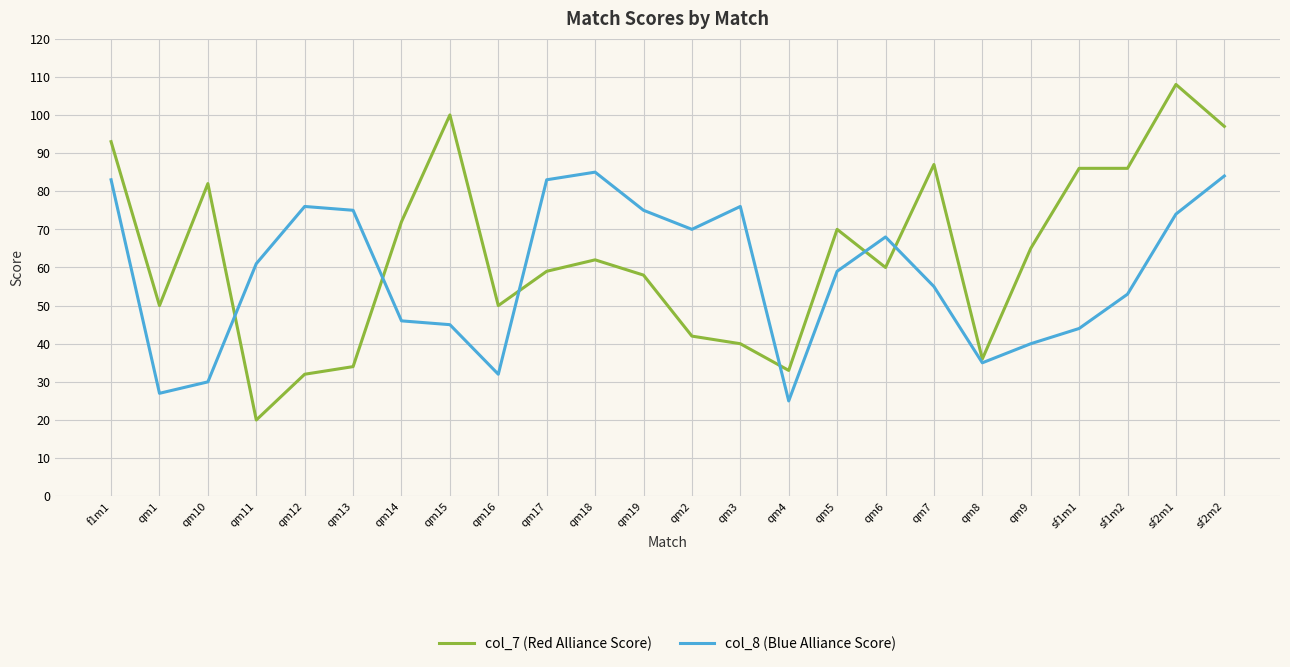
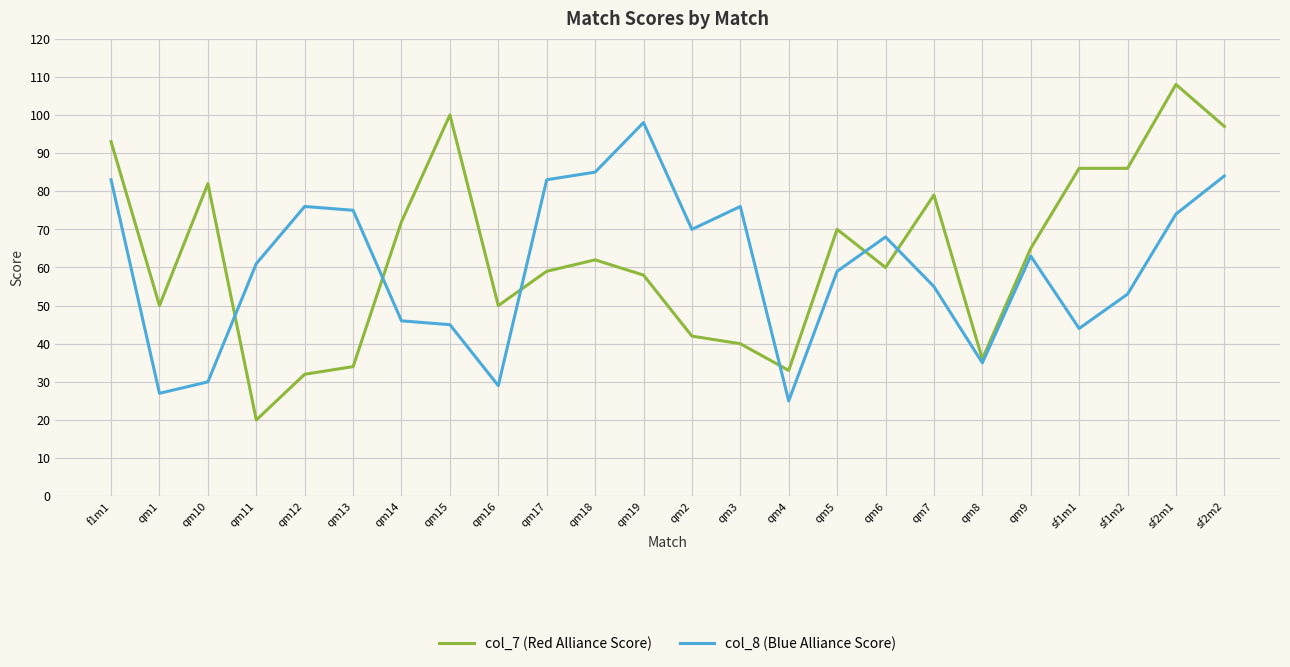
col_8 (Blue Alliance Score), qm16: 32 -> 29
col_8 (Blue Alliance Score), qm19: 75 -> 98
col_7 (Red Alliance Score), qm7: 87 -> 79
col_8 (Blue Alliance Score), qm9: 40 -> 63
